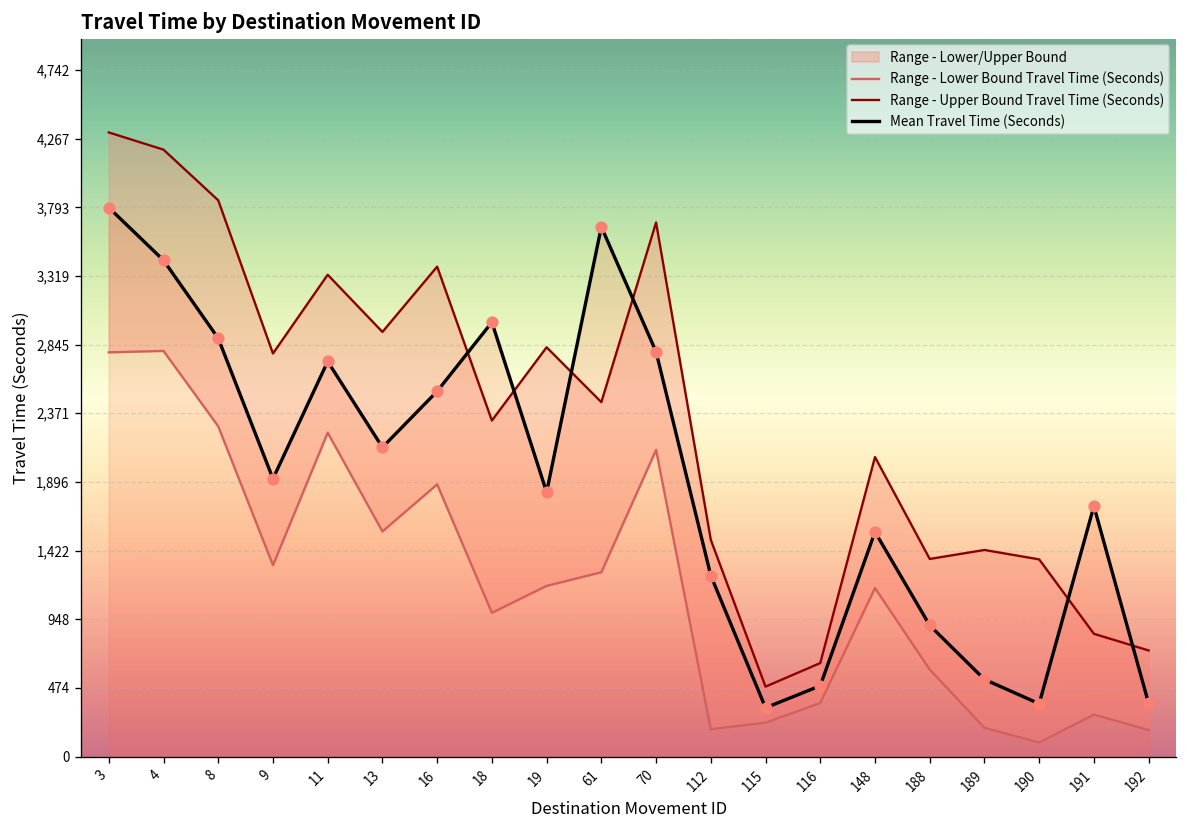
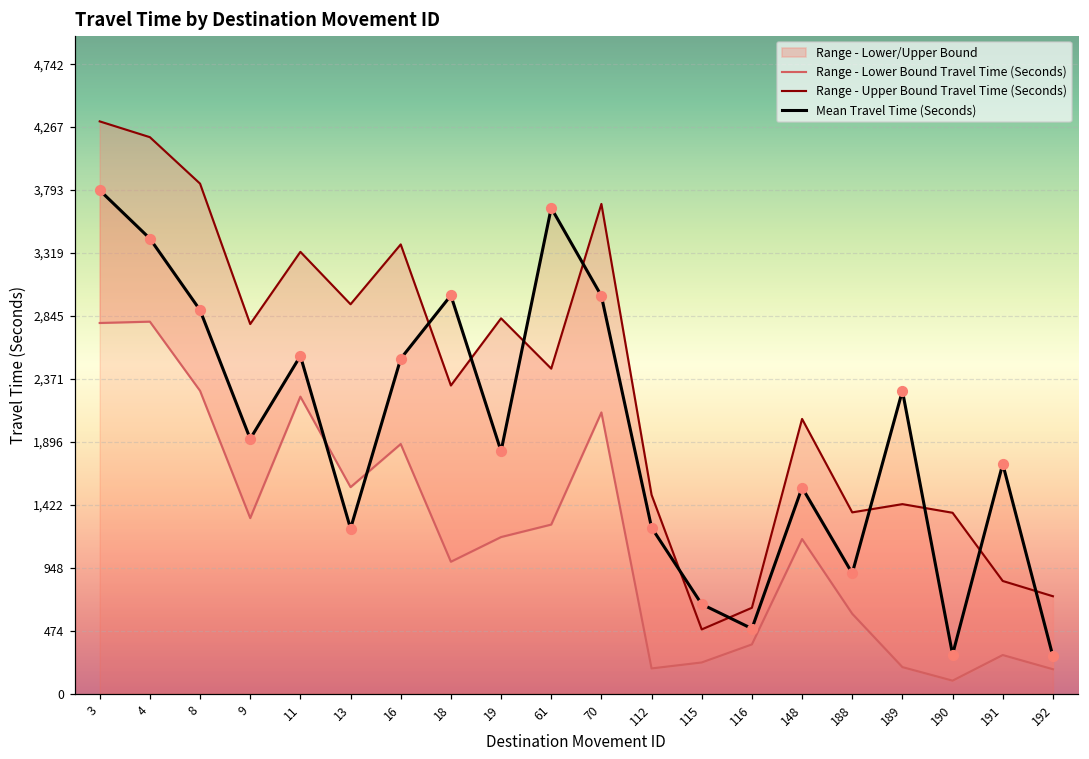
Mean Travel Time (Seconds), 11: 2,730 -> 2,540
Mean Travel Time (Seconds), 13: 2,140 -> 1,240
Mean Travel Time (Seconds), 70: 2,800 -> 3,000
Mean Travel Time (Seconds), 115: 340 -> 670
Mean Travel Time (Seconds), 189: 530 -> 2,280
Mean Travel Time (Seconds), 190: 370 -> 290
Mean Travel Time (Seconds), 192: 370 -> 280
